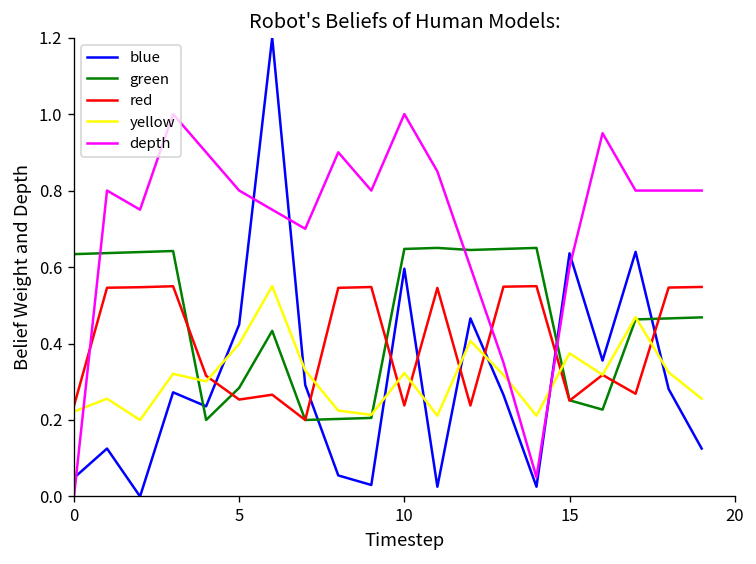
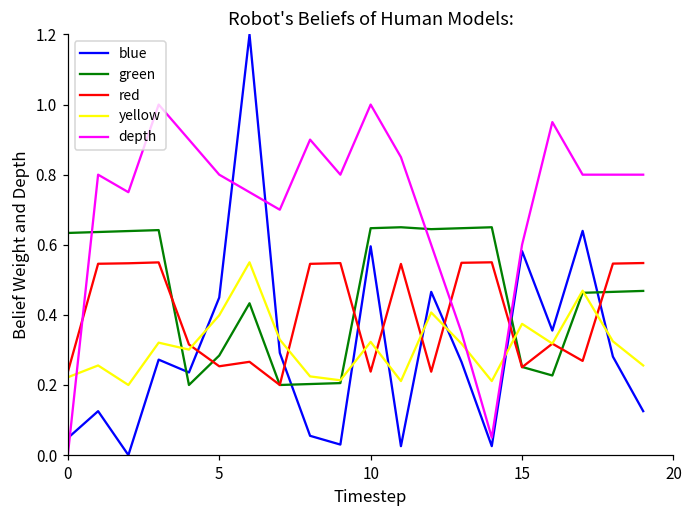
blue, 15: 0.64 -> 0.58
